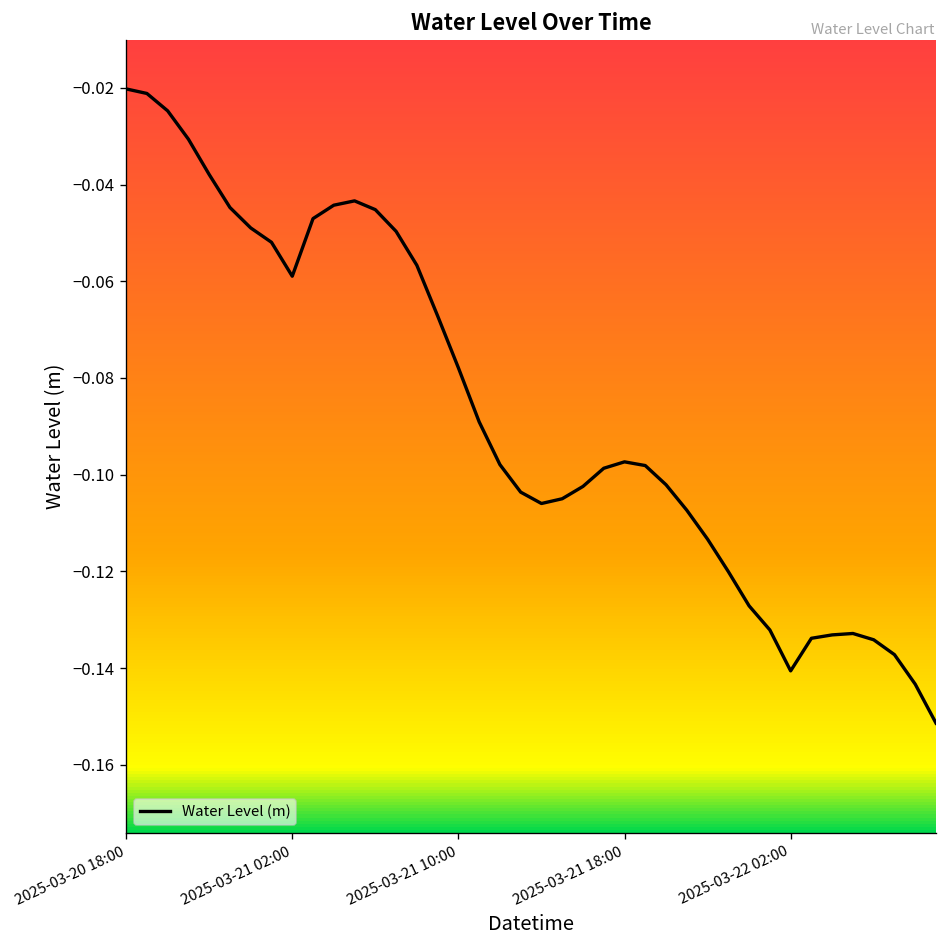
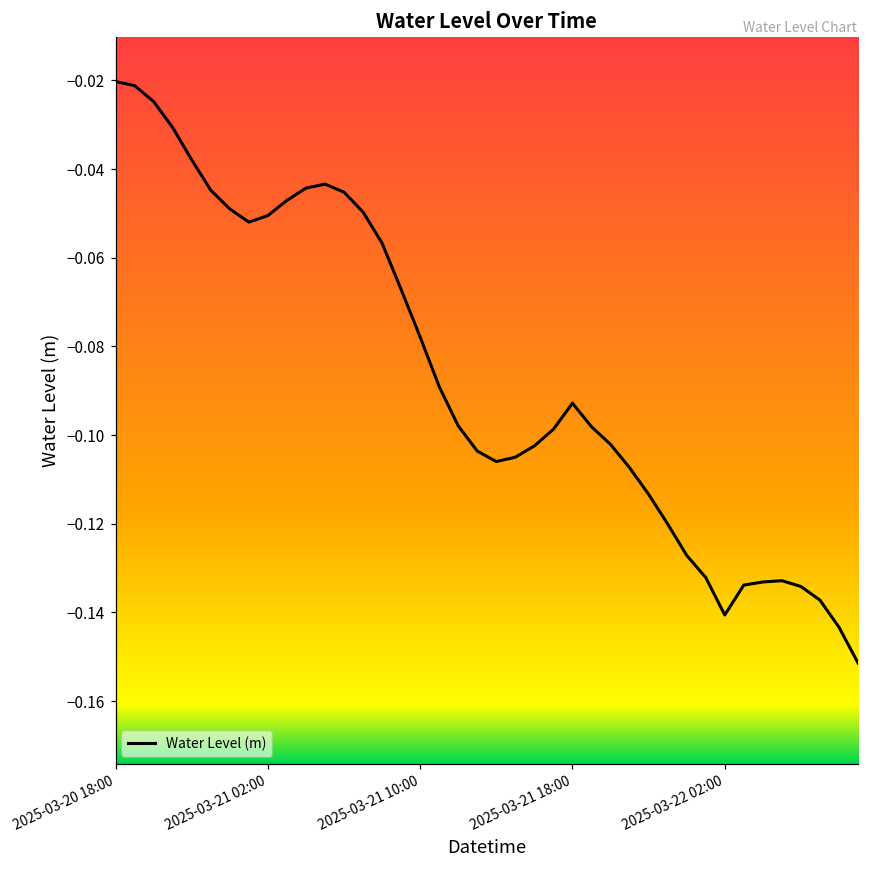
2025-03-21 02:00: -0.059 -> -0.050
2025-03-21 18:00: -0.097 -> -0.093
